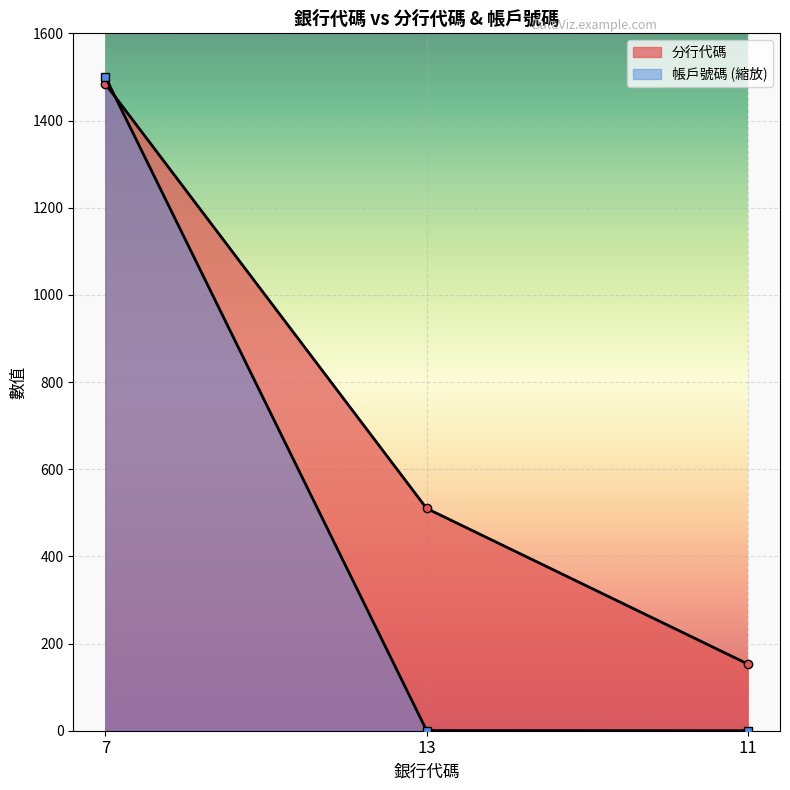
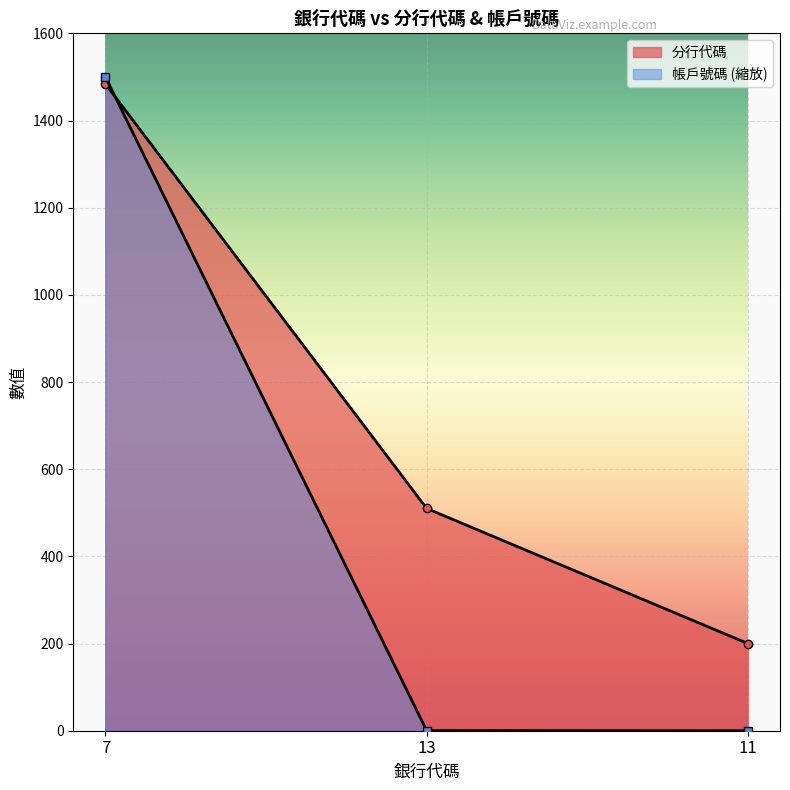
分行代碼, 11: 150 -> 200
